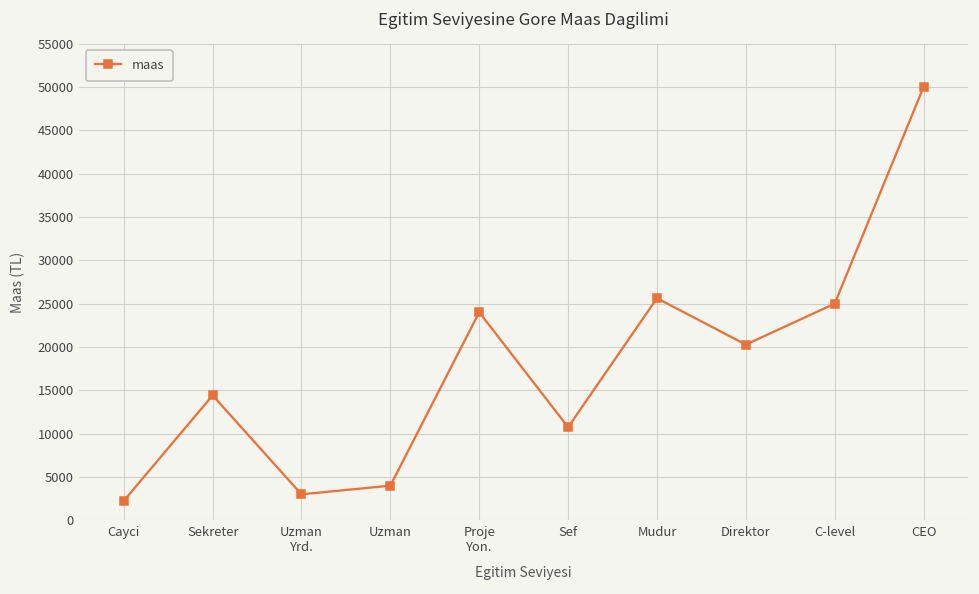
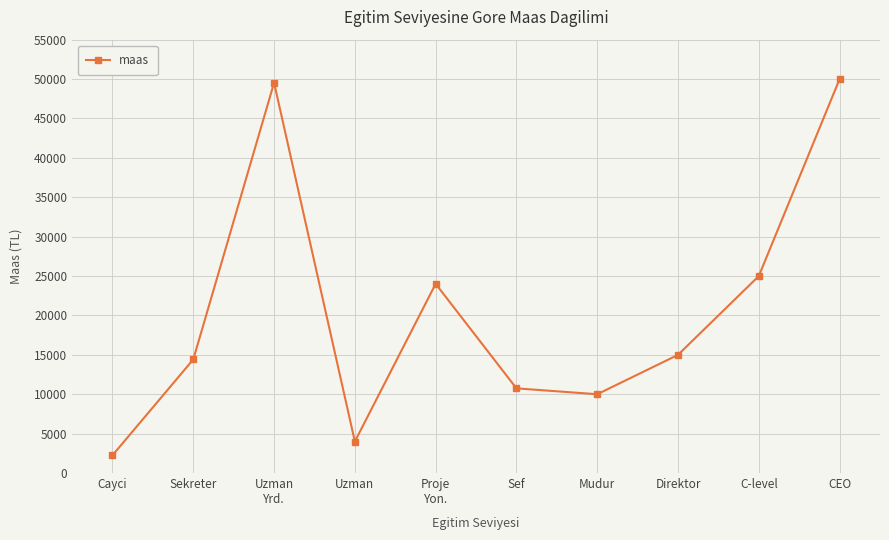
Uzman Yrd.: 3000 -> 50000
Mudur: 26000 -> 10000
Direktor: 20000 -> 15000
